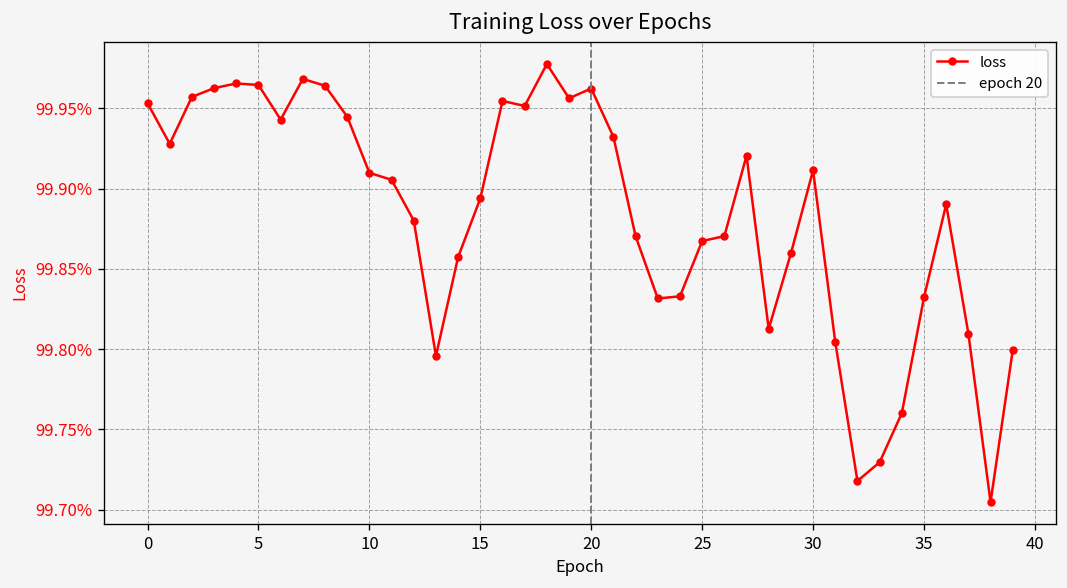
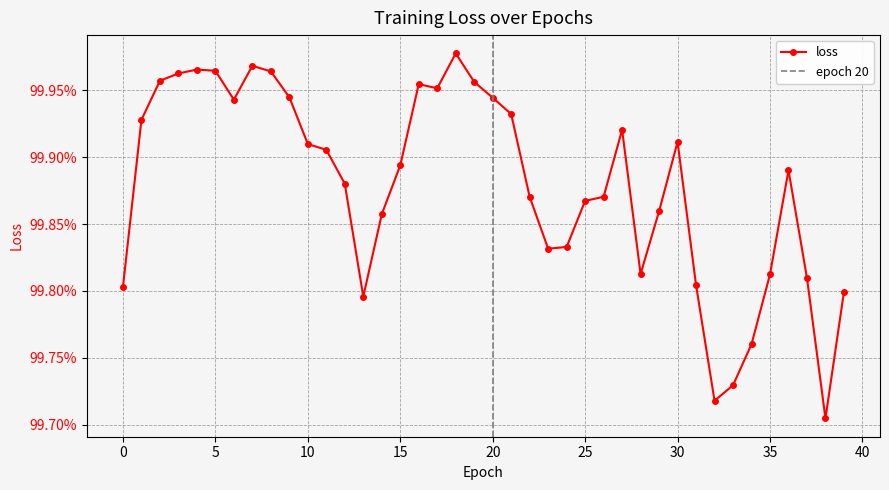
0: 99.953% -> 99.803%
20: 99.962% -> 99.945%
35: 99.832% -> 99.812%
